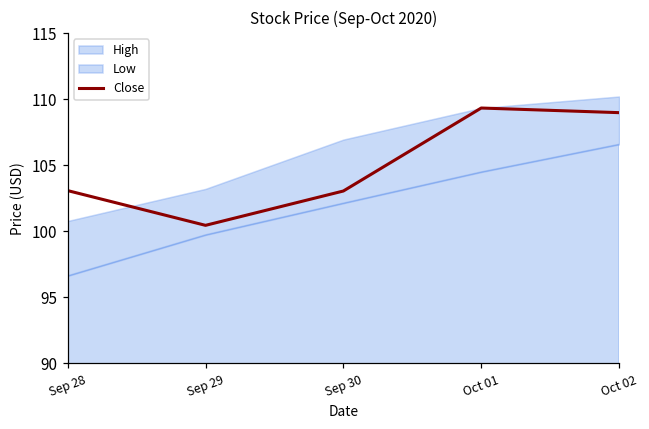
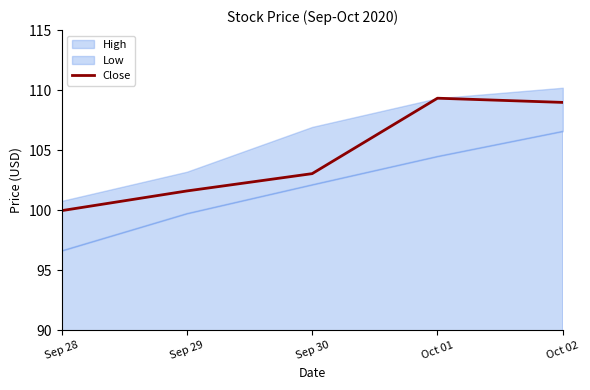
Close, Sep 28: 103.1 -> 100.0
Close, Sep 29: 100.5 -> 101.6
